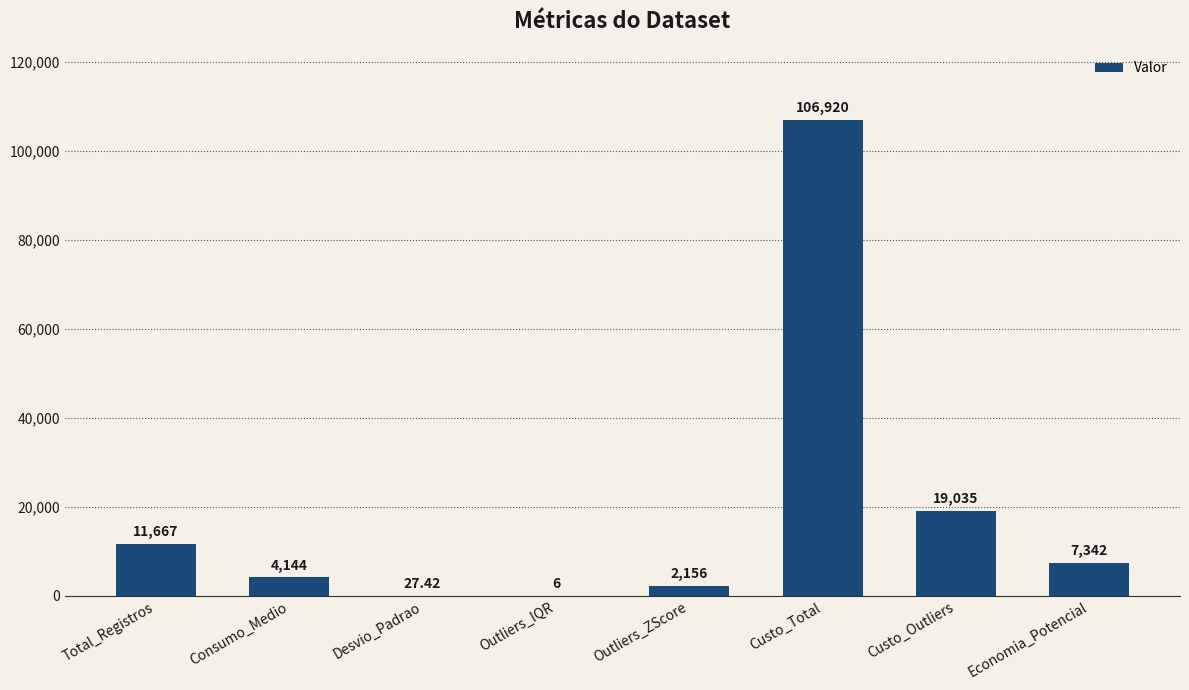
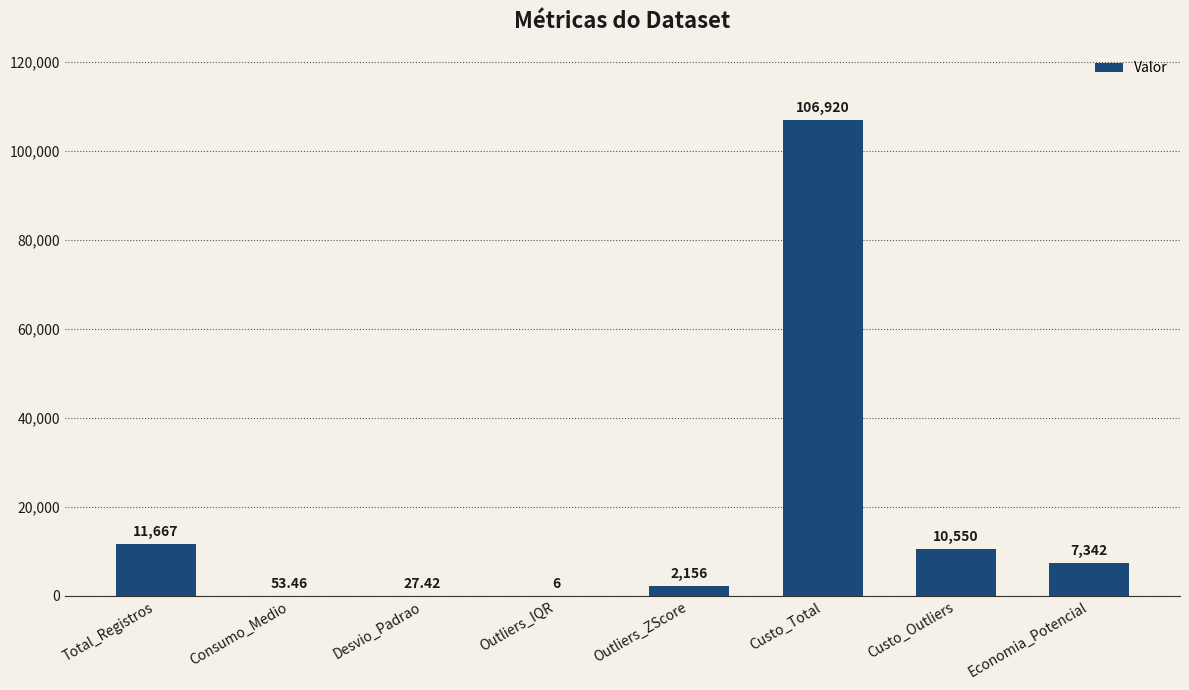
Consumo_Medio: 4,144 -> 53.46
Custo_Outliers: 19,035 -> 10,550
